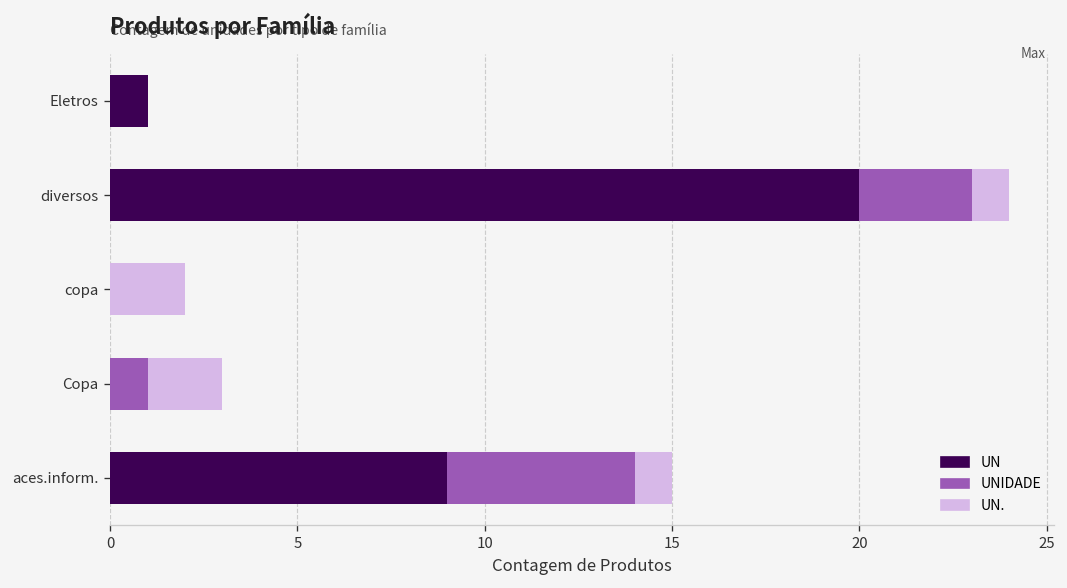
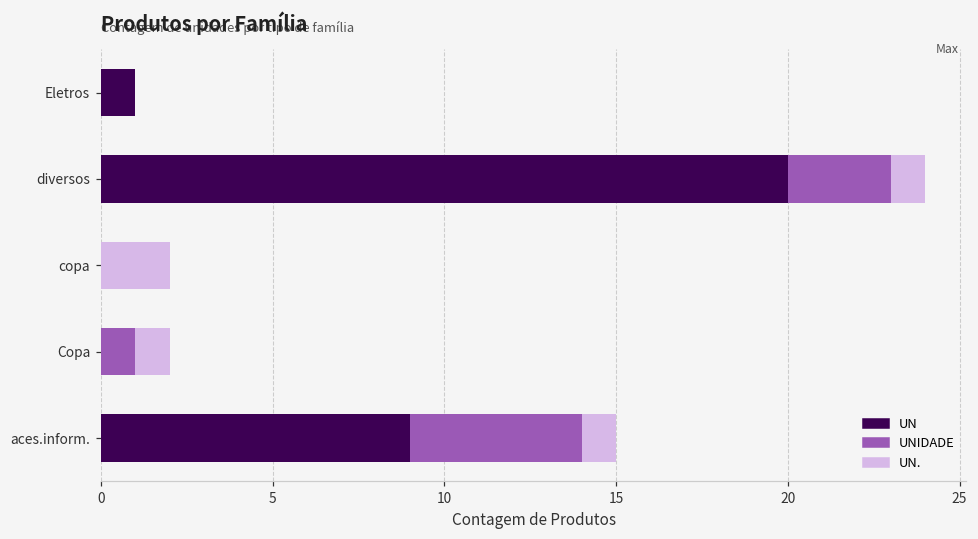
UN., Copa: 2 -> 1
